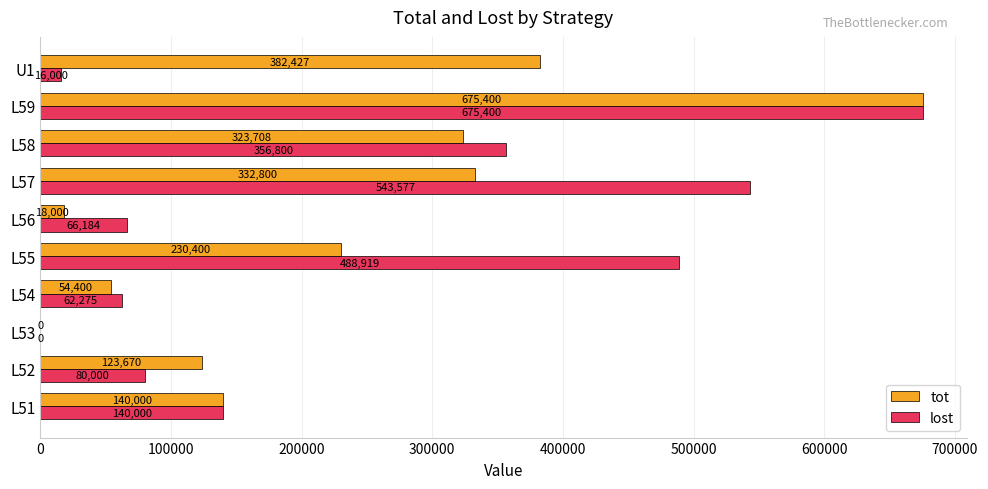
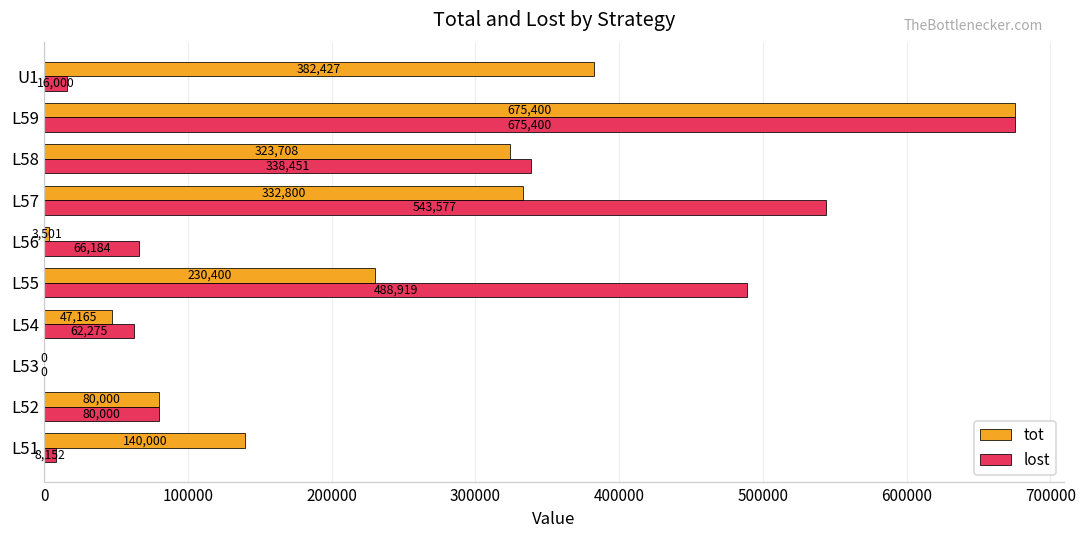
lost, L58: 356,800 -> 338,451
tot, L56: 18,000 -> 3,501
tot, L54: 54,400 -> 47,165
tot, L52: 123,670 -> 80,000
lost, L51: 140,000 -> 8,152
